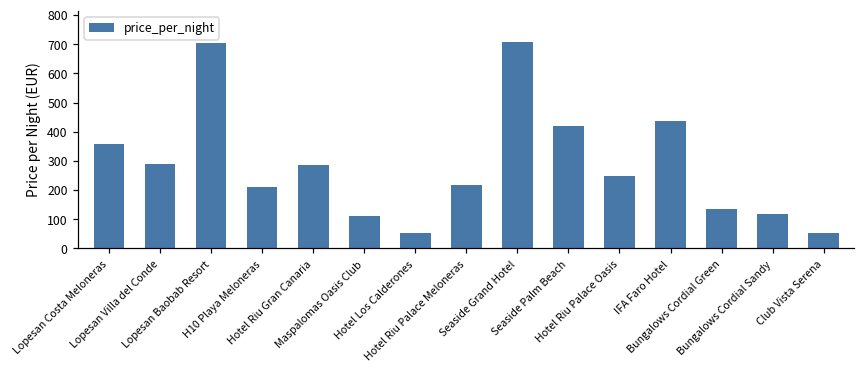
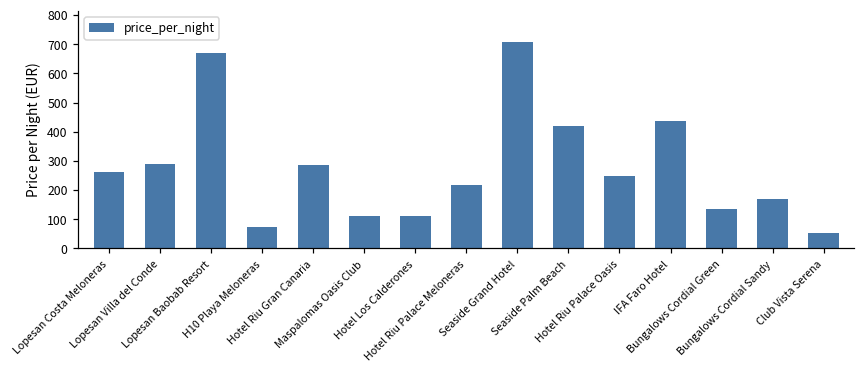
Lopesan Costa Meloneras: 360 -> 260
Lopesan Baobab Resort: 700 -> 670
H10 Playa Meloneras: 210 -> 80
Hotel Los Calderones: 50 -> 110
Bungalows Cordial Sandy: 120 -> 170
